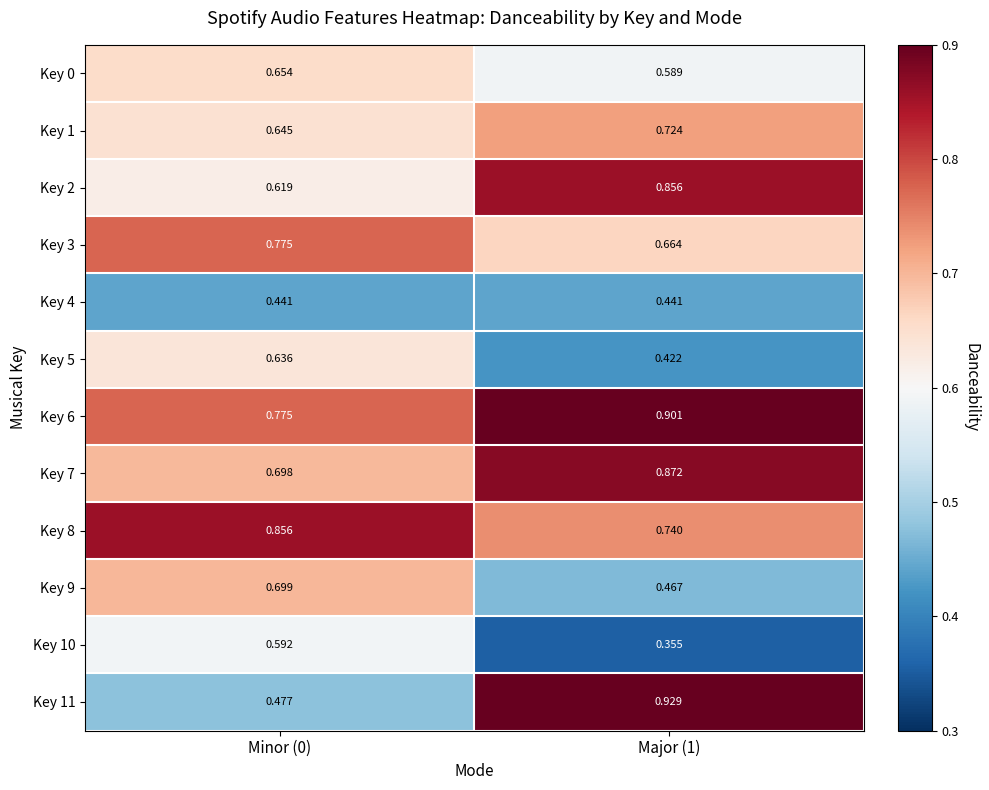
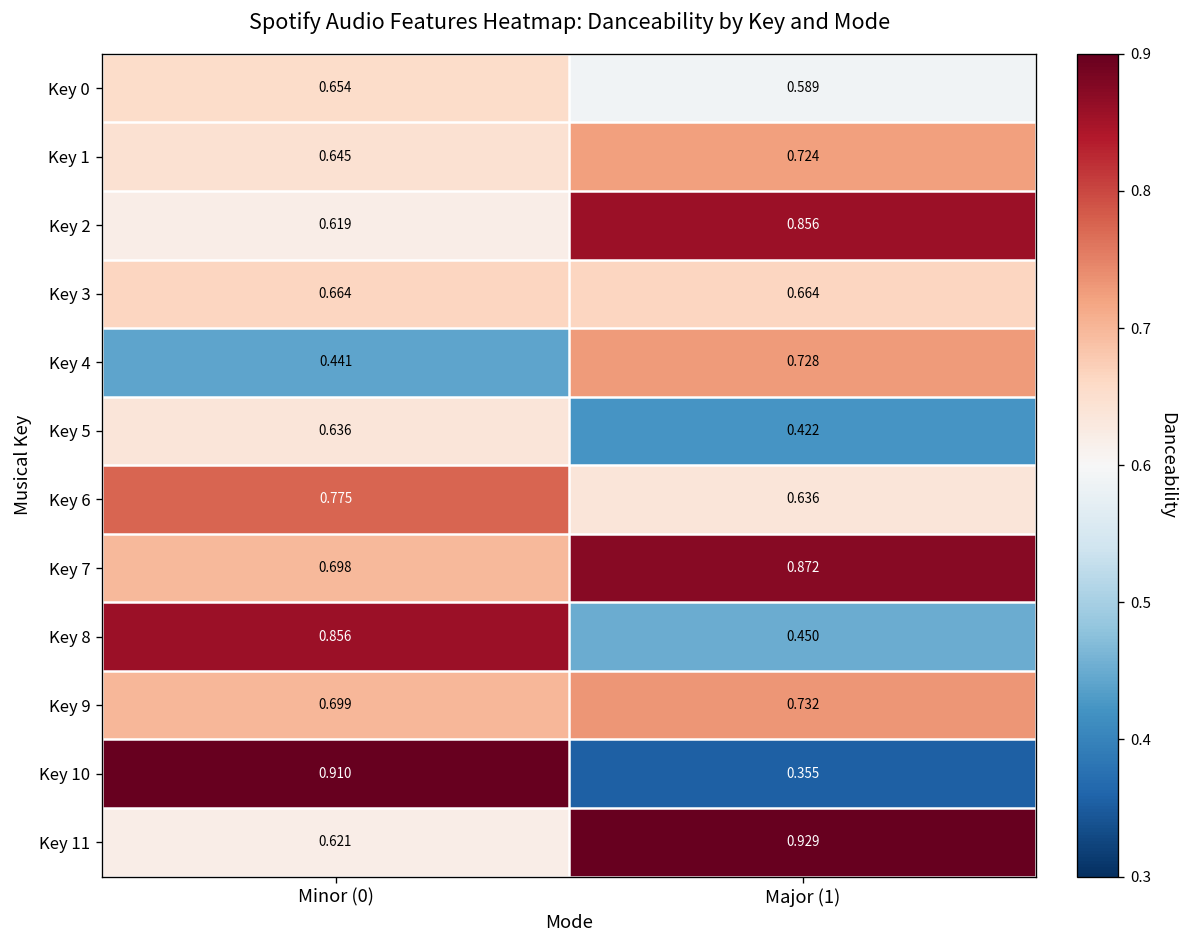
Key 3, Minor (0): 0.775 -> 0.664
Key 4, Major (1): 0.441 -> 0.728
Key 6, Major (1): 0.901 -> 0.636
Key 8, Major (1): 0.740 -> 0.450
Key 9, Major (1): 0.467 -> 0.732
Key 10, Minor (0): 0.592 -> 0.910
Key 11, Minor (0): 0.477 -> 0.621
